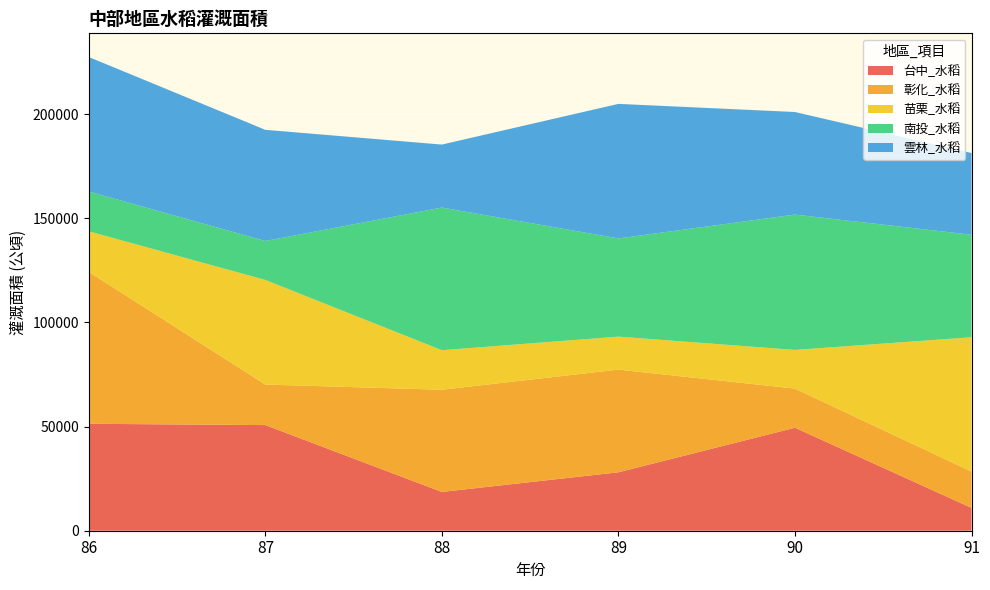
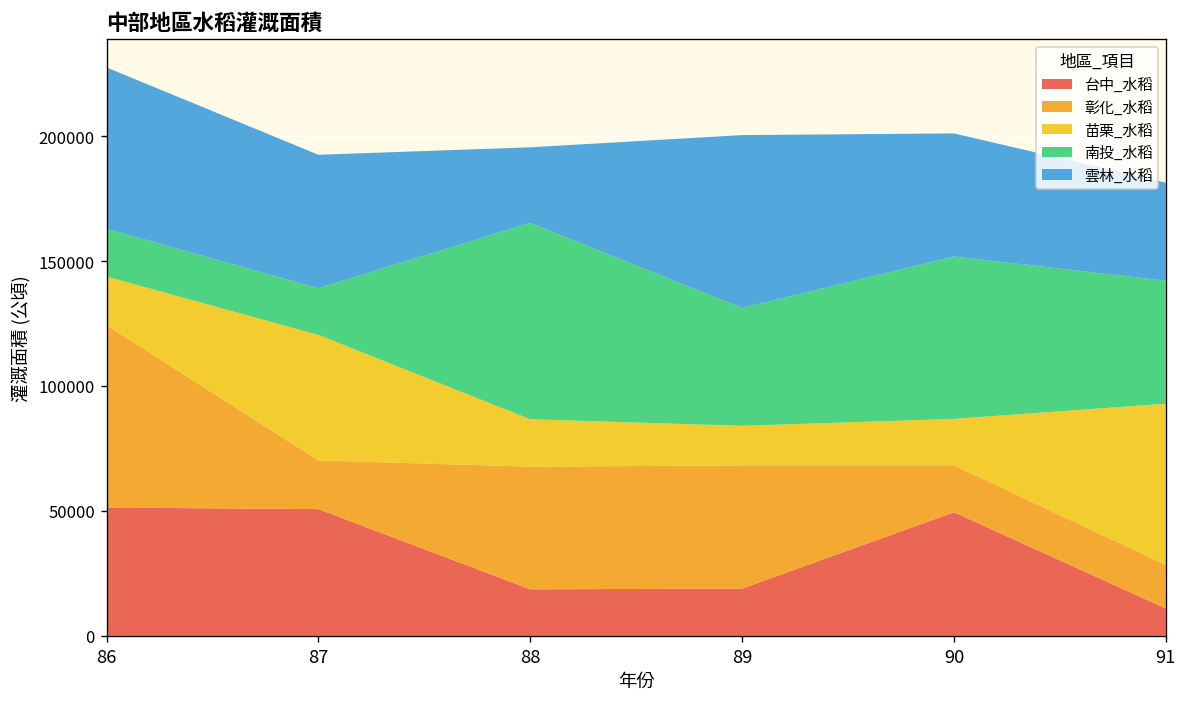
南投_水稻, 88: 69000 -> 79000
台中_水稻, 89: 28000 -> 19000
雲林_水稻, 89: 65000 -> 69000
